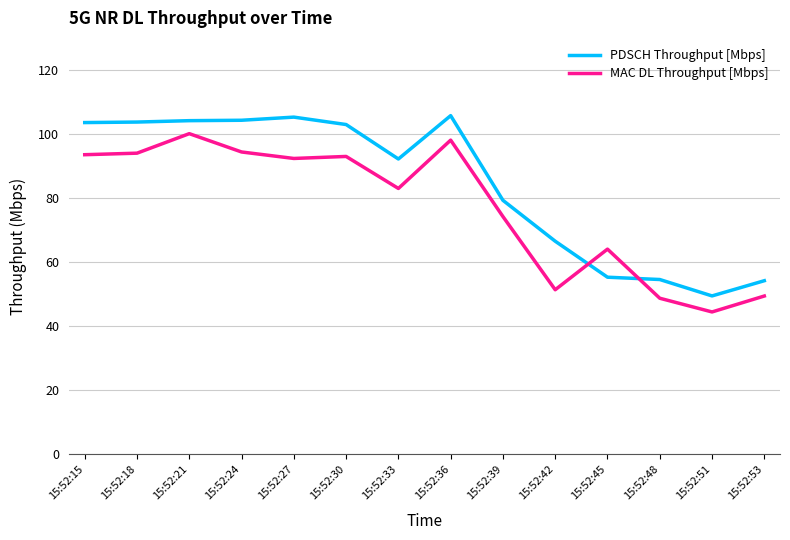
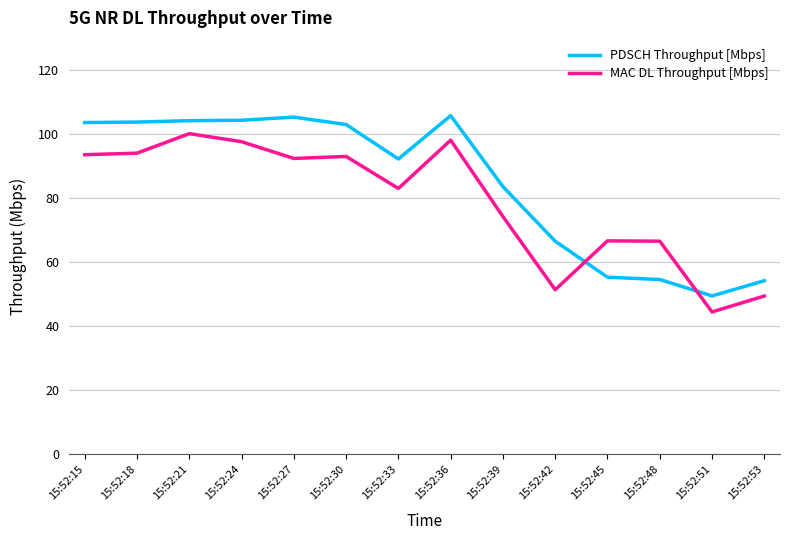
MAC DL Throughput [Mbps], 15:52:24: 94 -> 98
PDSCH Throughput [Mbps], 15:52:39: 79 -> 84
MAC DL Throughput [Mbps], 15:52:45: 64 -> 67
MAC DL Throughput [Mbps], 15:52:48: 49 -> 67
